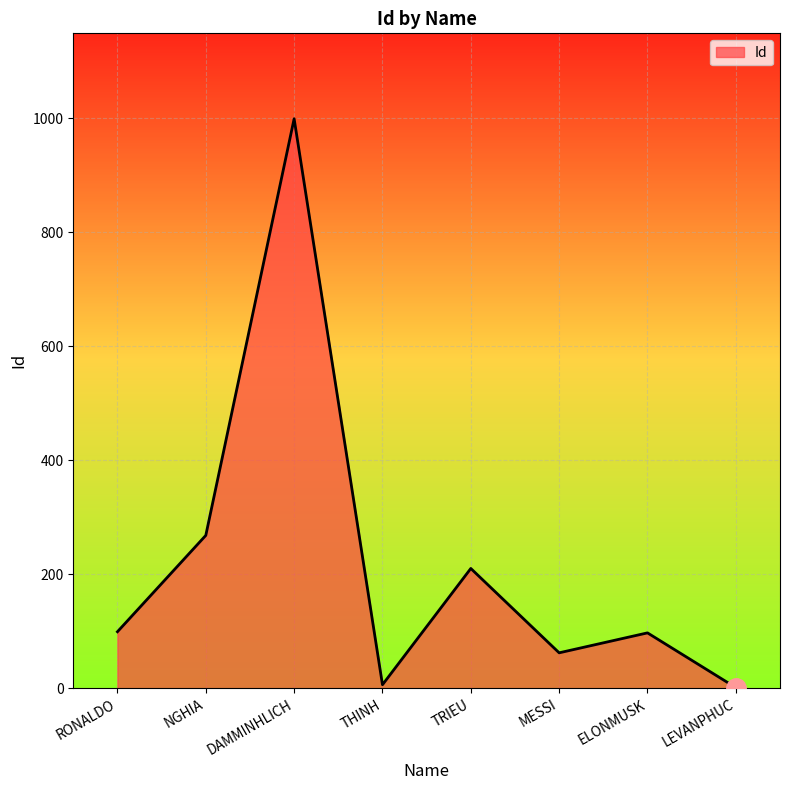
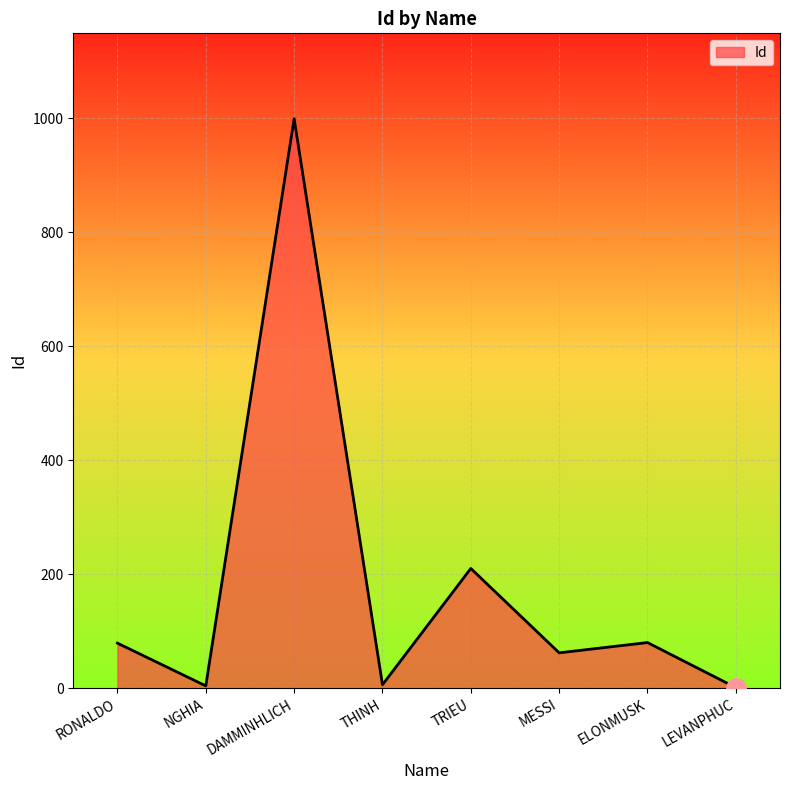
Id, RONALDO: 100 -> 80
Id, NGHIA: 270 -> 0
Id, ELONMUSK: 100 -> 80
